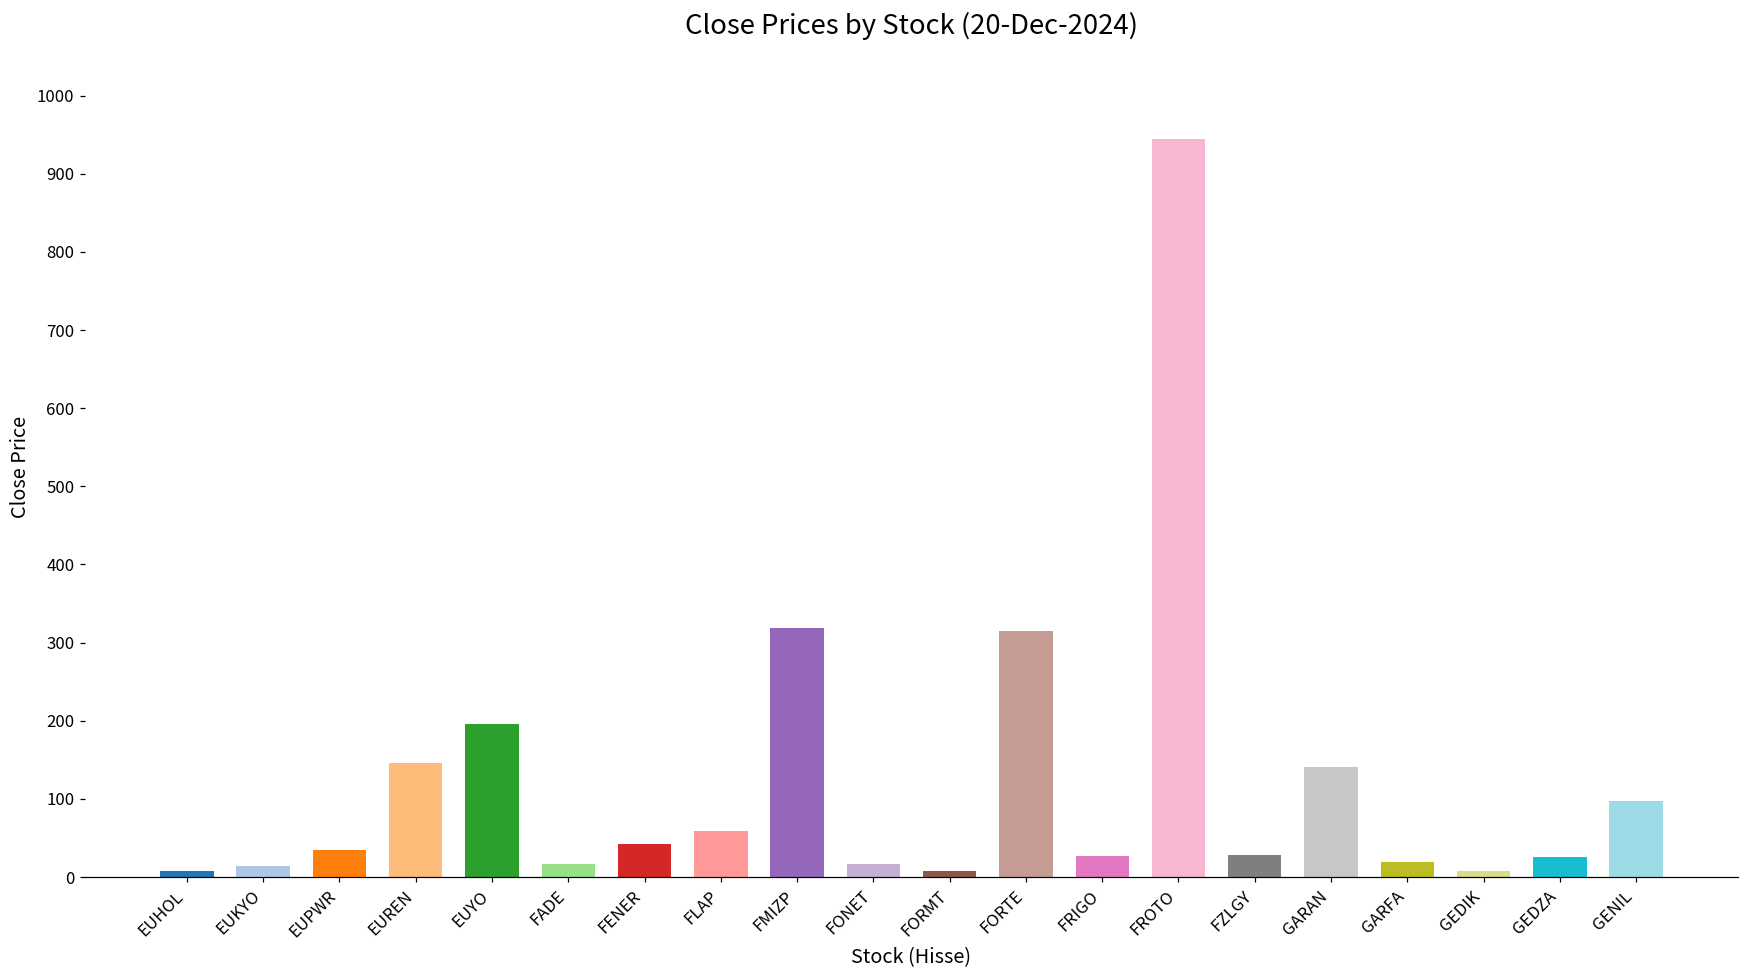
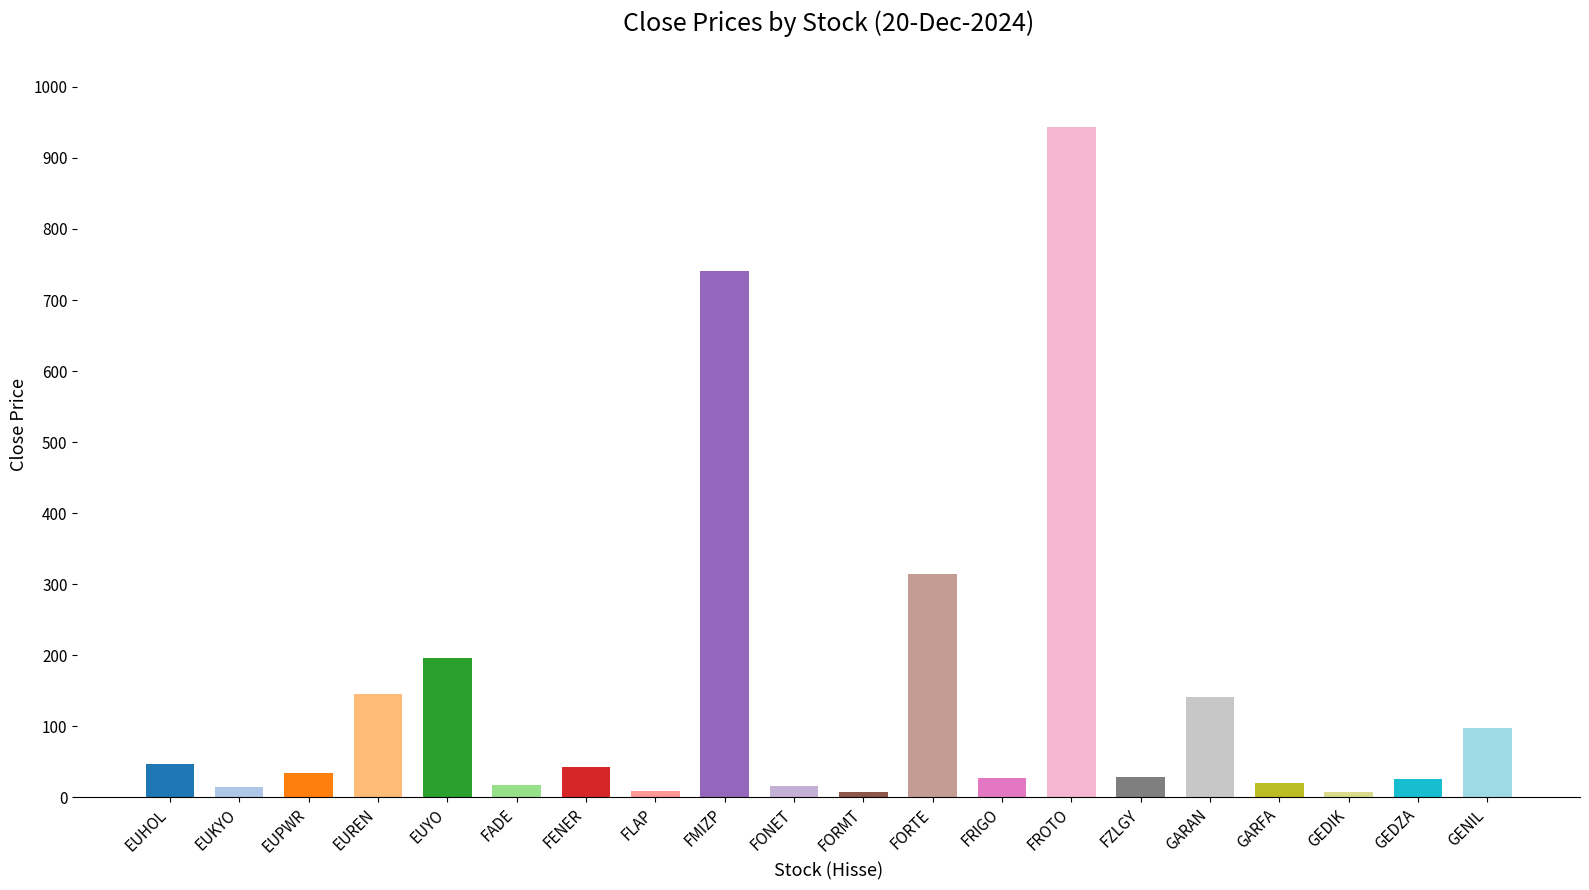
EUHOL: 10 -> 50
FLAP: 60 -> 10
FMIZP: 320 -> 740
